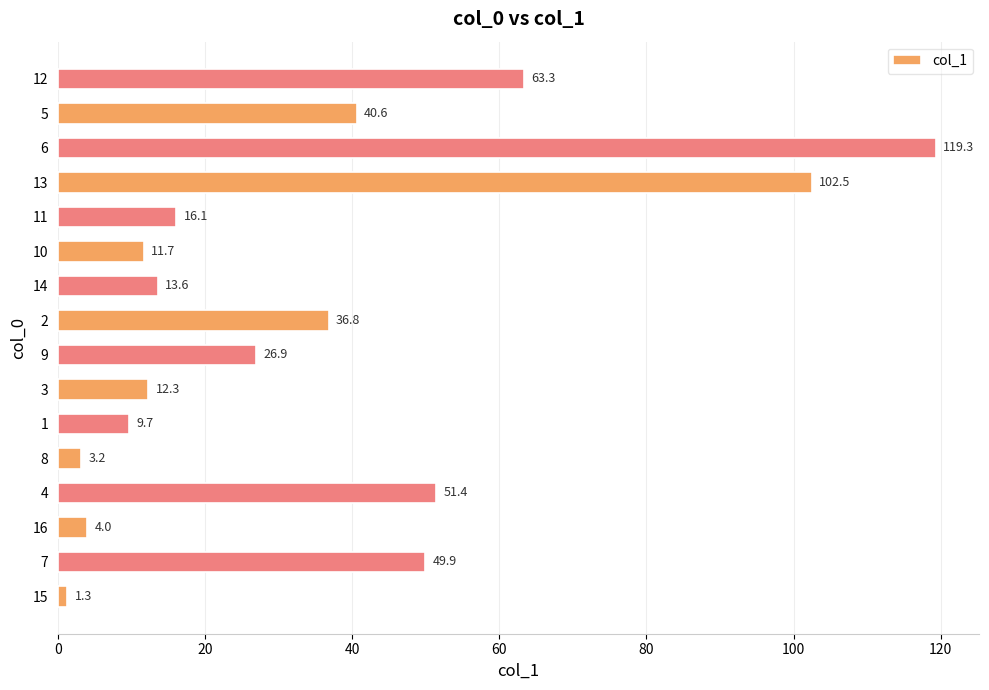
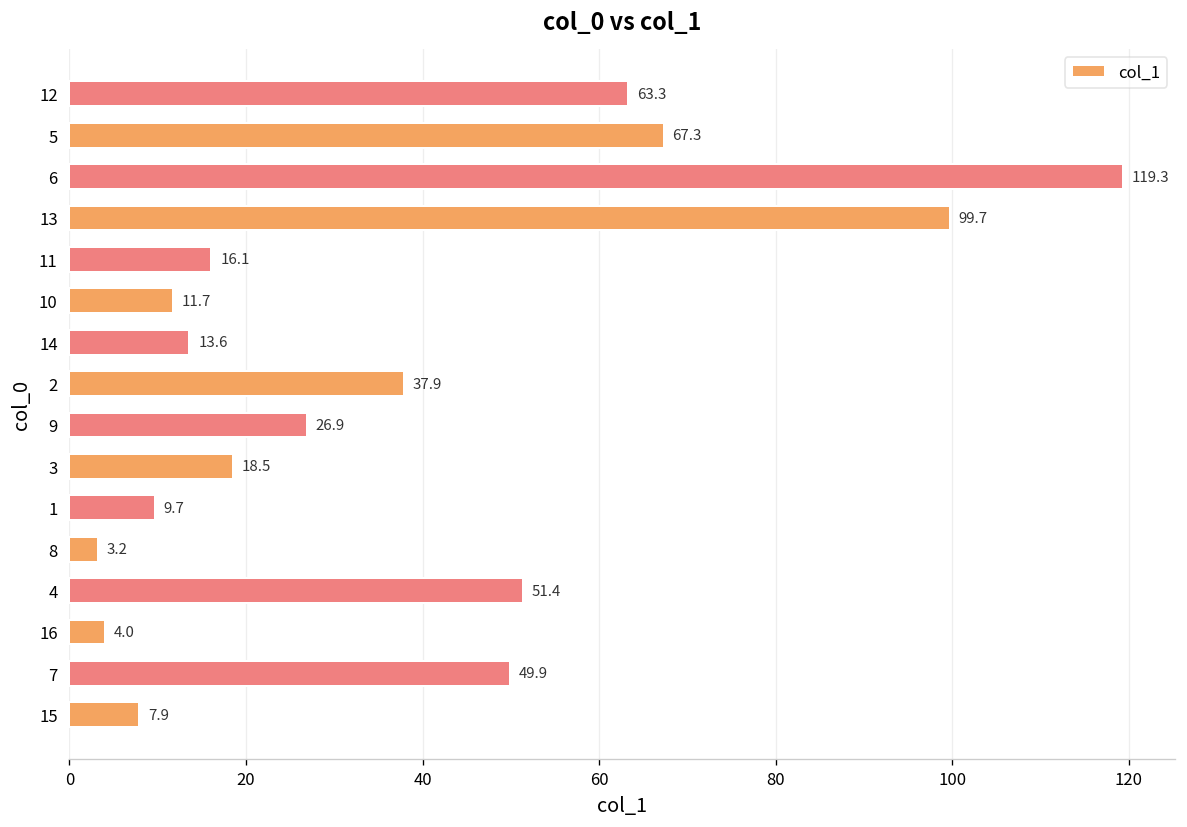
5: 40.6 -> 67.3
13: 102.5 -> 99.7
2: 36.8 -> 37.9
3: 12.3 -> 18.5
15: 1.3 -> 7.9
